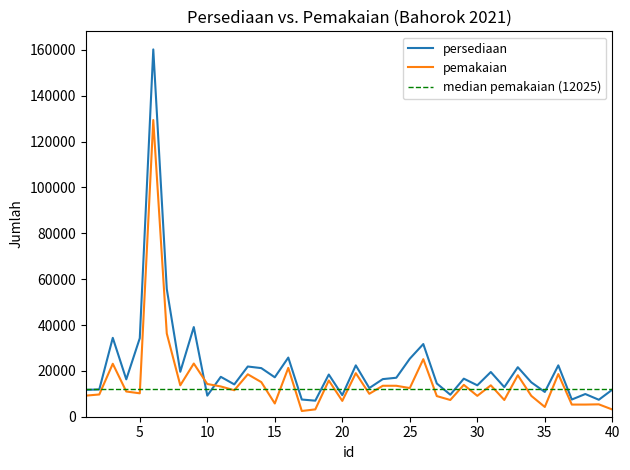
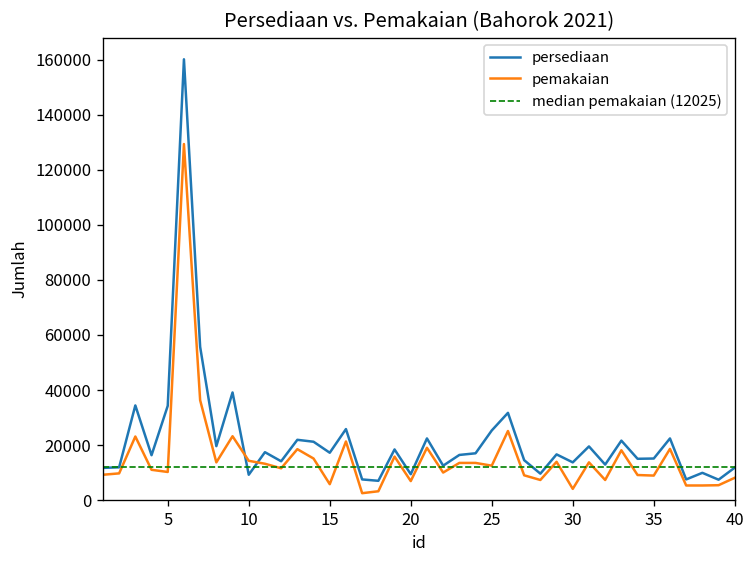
pemakaian, 30: 9000 -> 4000
persediaan, 35: 11000 -> 15000
pemakaian, 35: 4000 -> 9000
pemakaian, 40: 3000 -> 8000
